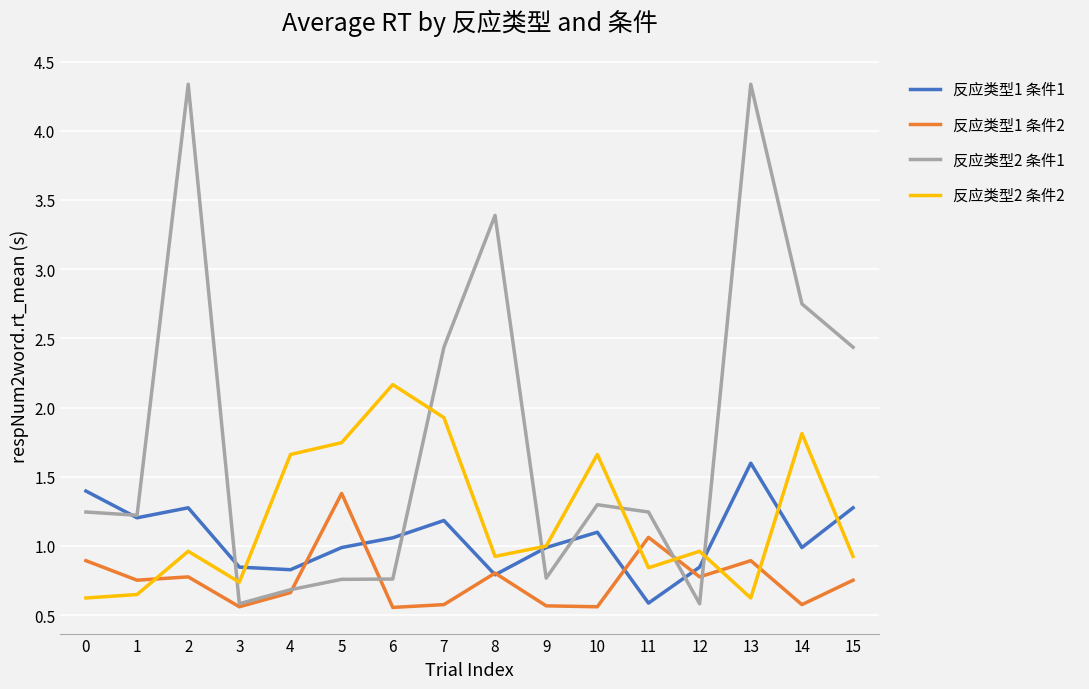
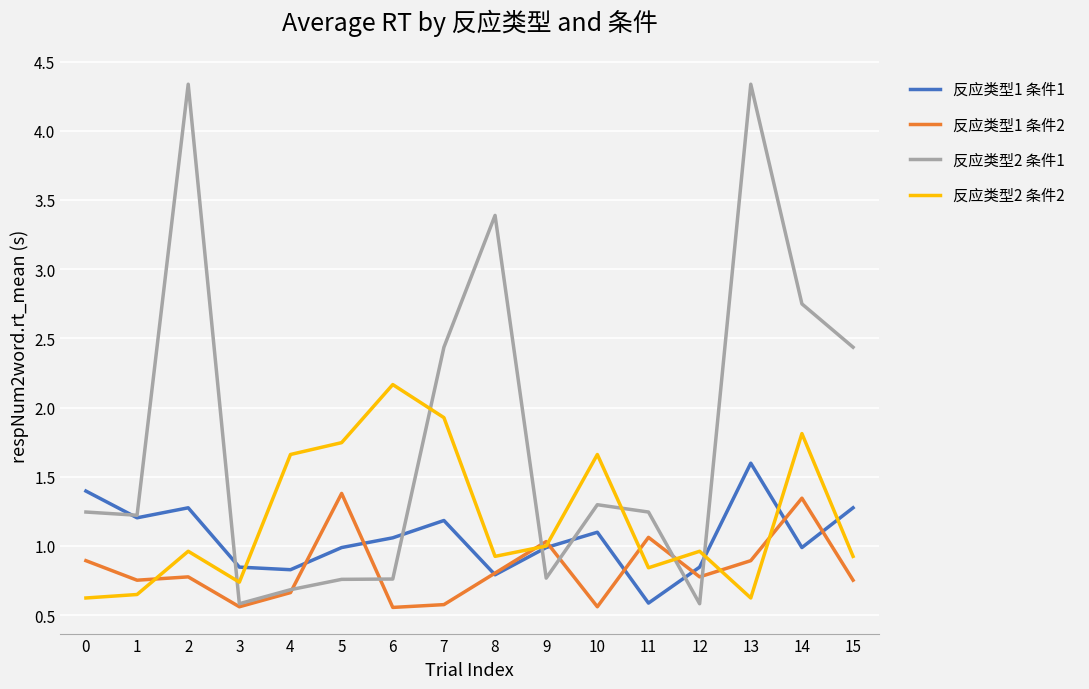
反应类型1 条件2, 9: 0.57 -> 1.03
反应类型1 条件2, 14: 0.58 -> 1.34
